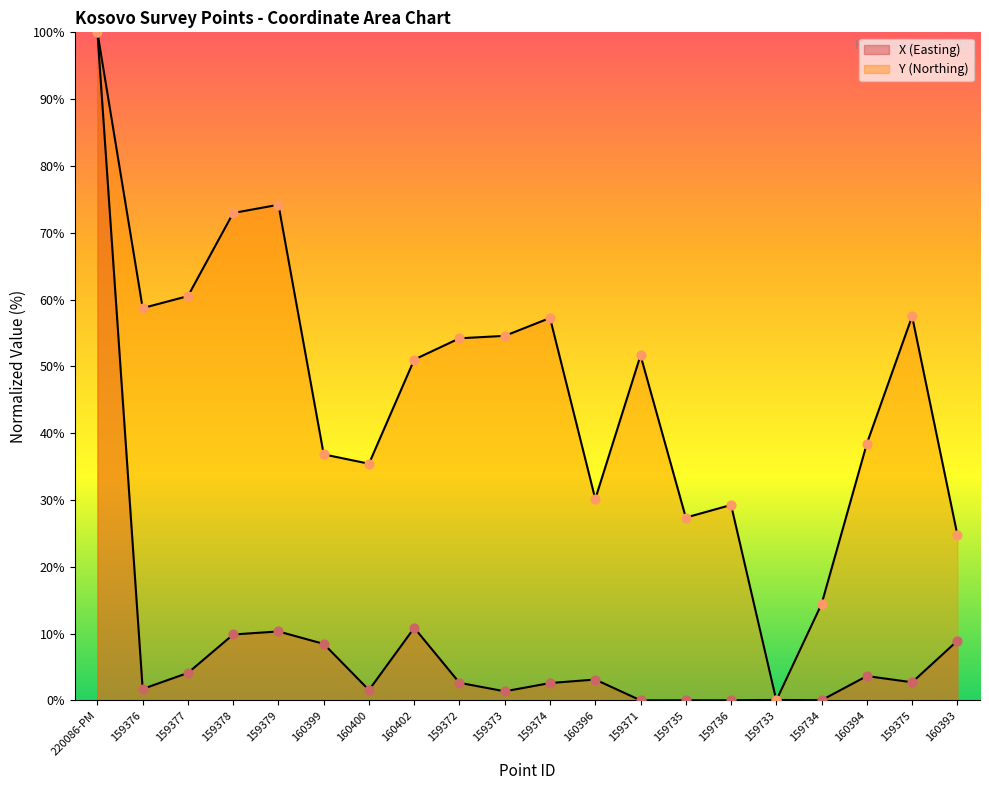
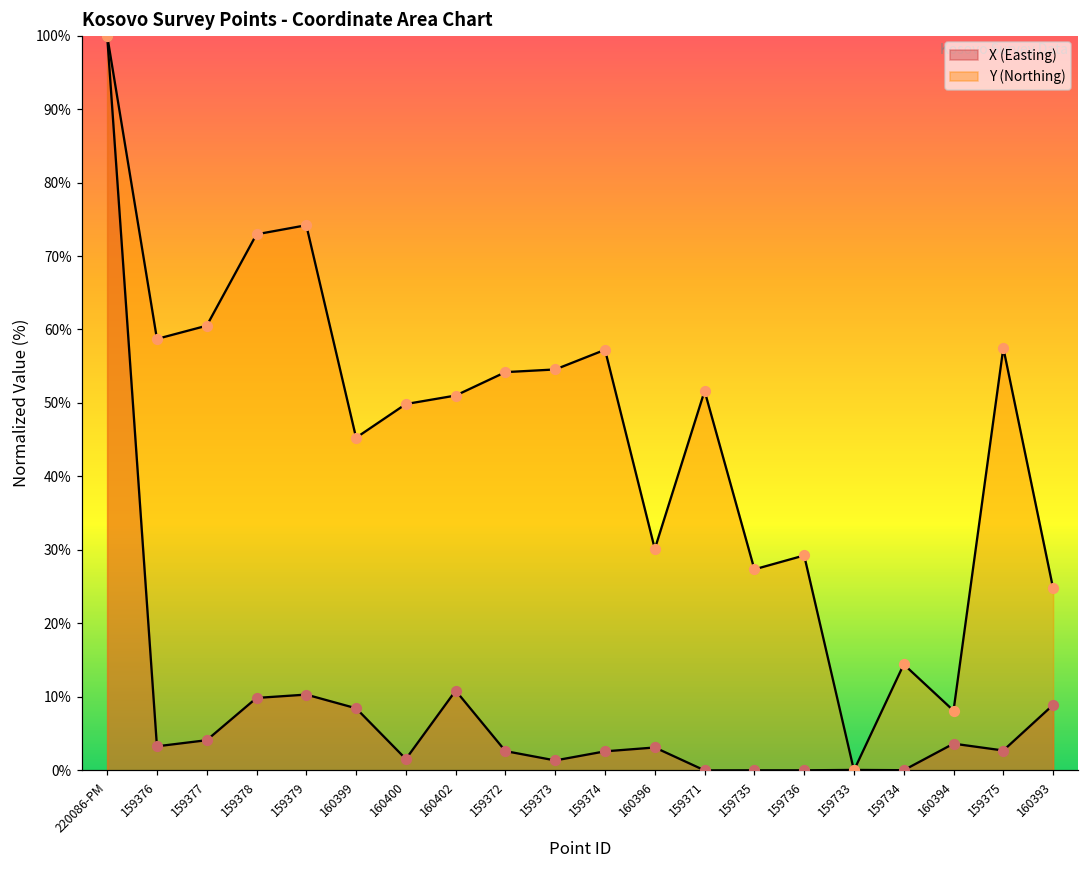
X (Easting), 159376: 2% -> 3%
Y (Northing), 160399: 37% -> 45%
Y (Northing), 160400: 35% -> 50%
Y (Northing), 160394: 38% -> 8%
